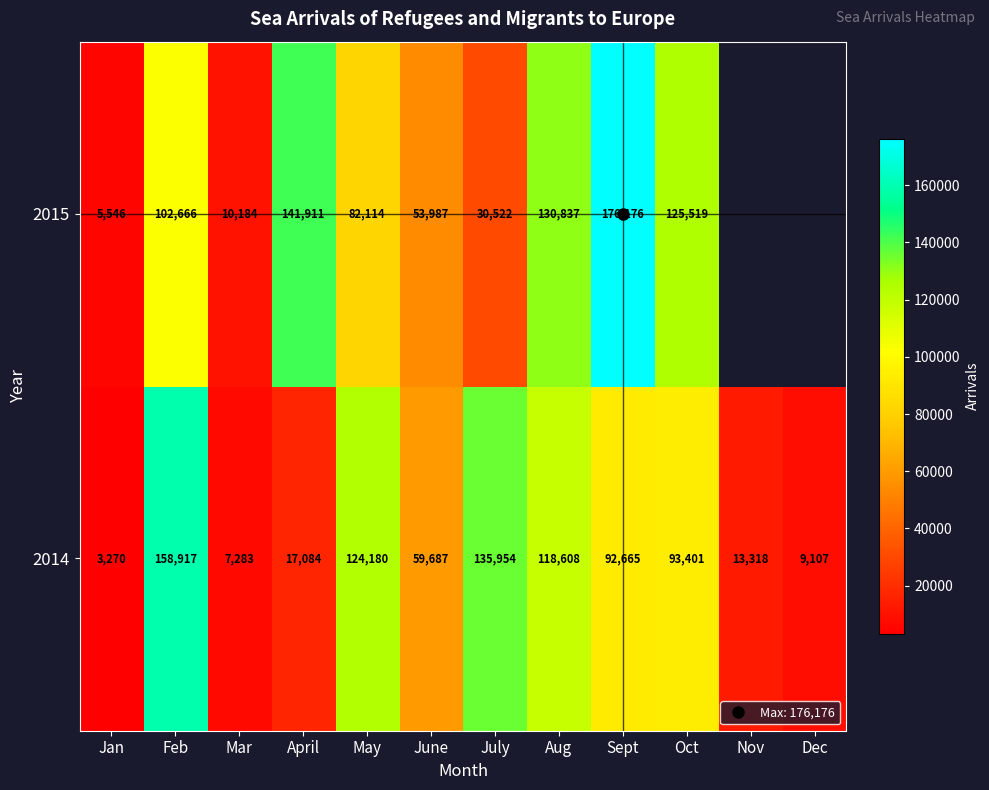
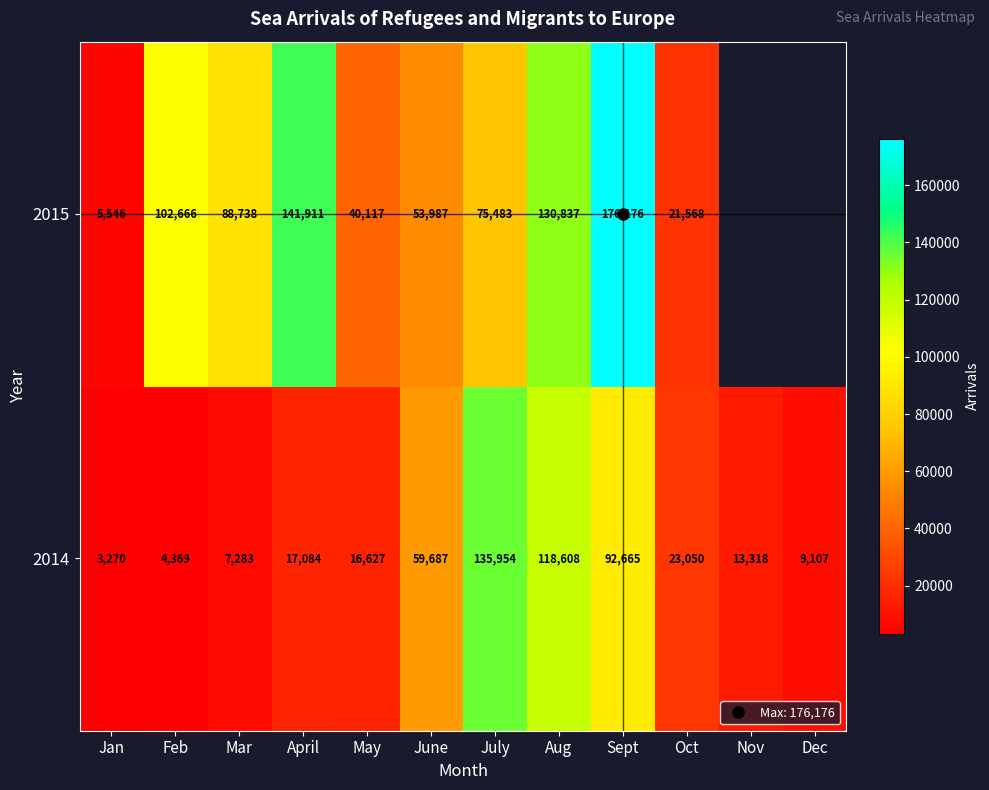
2015, Mar: 10,184 -> 88,738
2015, May: 82,114 -> 40,117
2015, July: 30,522 -> 75,483
2015, Oct: 125,519 -> 21,568
2014, Feb: 158,917 -> 4,369
2014, May: 124,180 -> 16,627
2014, Oct: 93,401 -> 23,050
